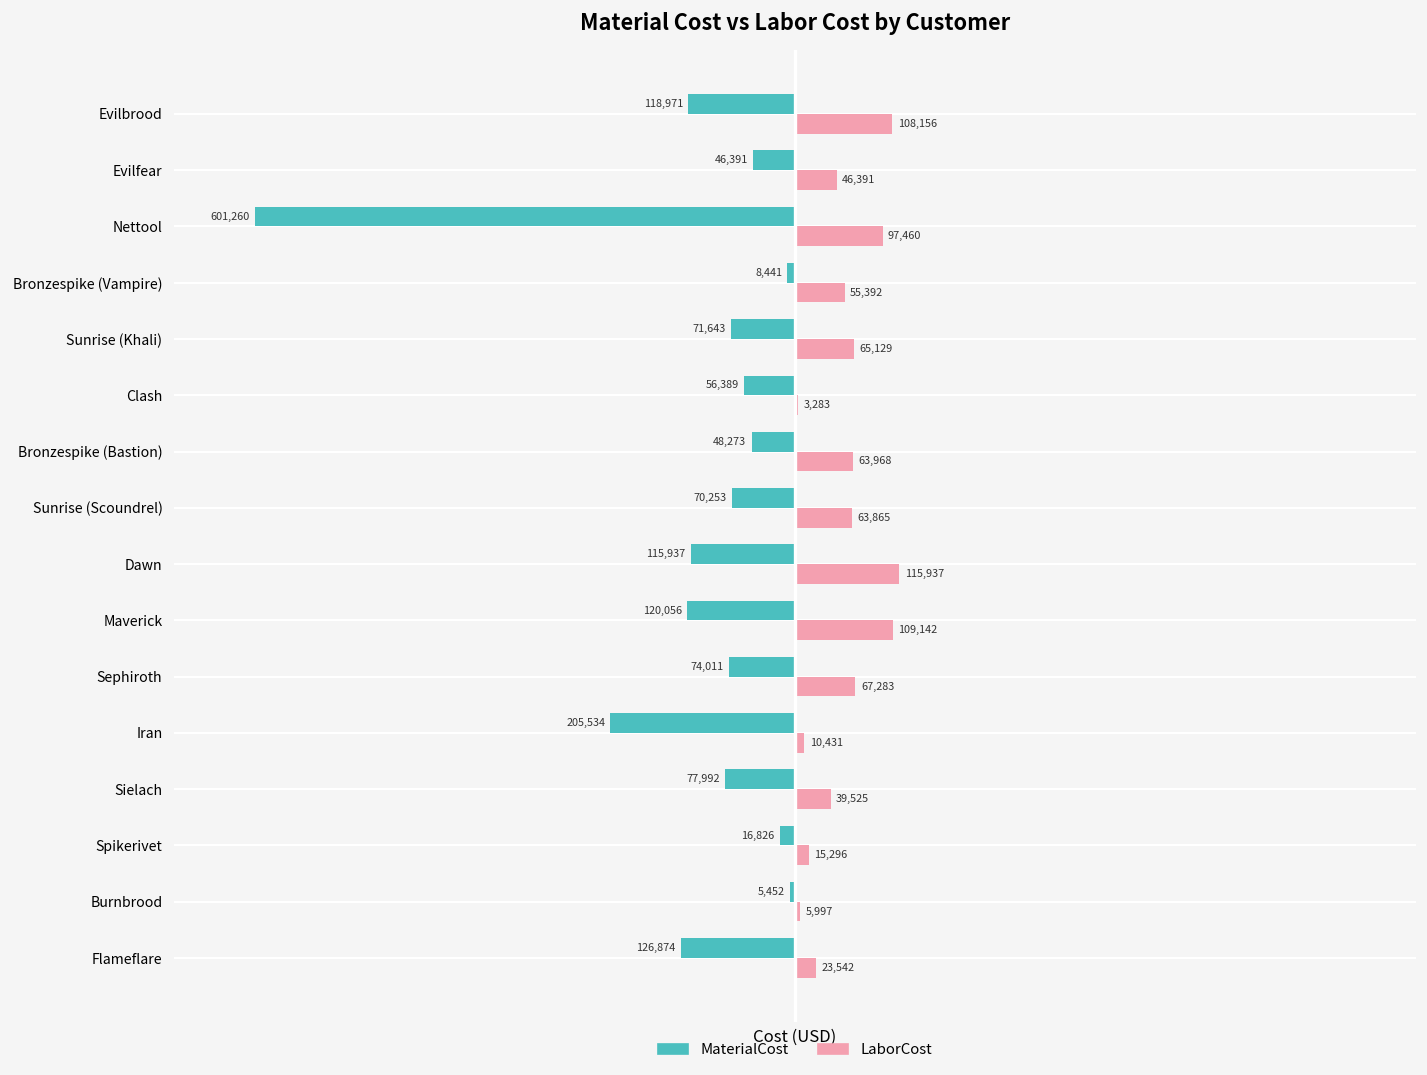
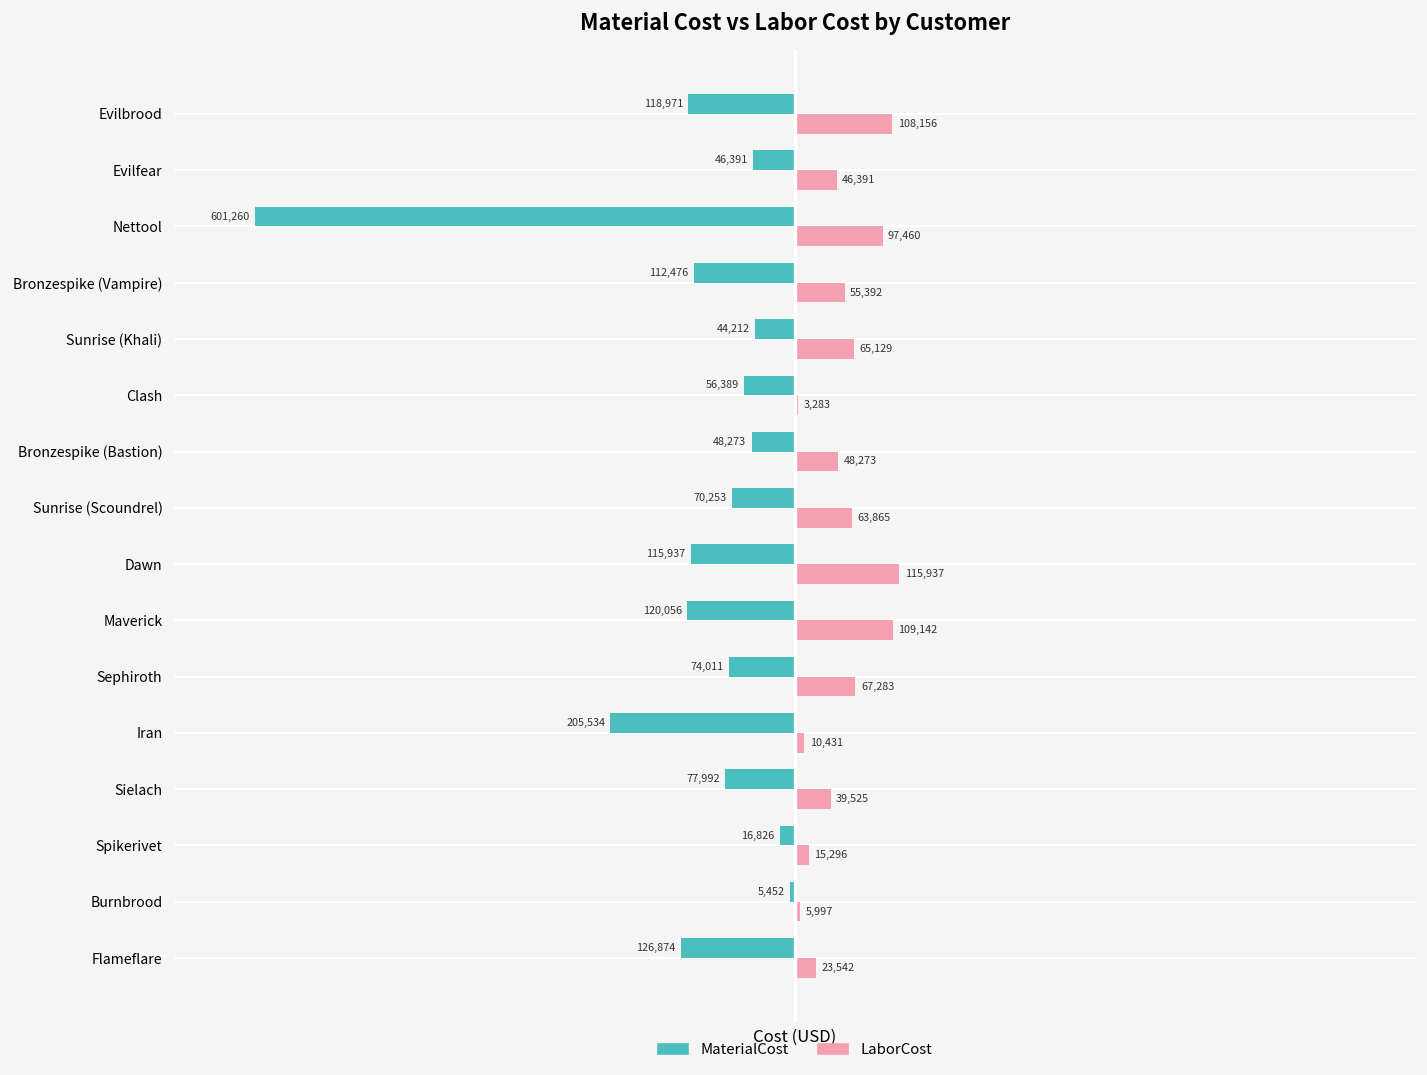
MaterialCost, Bronzespike (Vampire): 8,441 -> 112,476
MaterialCost, Sunrise (Khali): 71,643 -> 44,212
LaborCost, Bronzespike (Bastion): 63,968 -> 48,273
